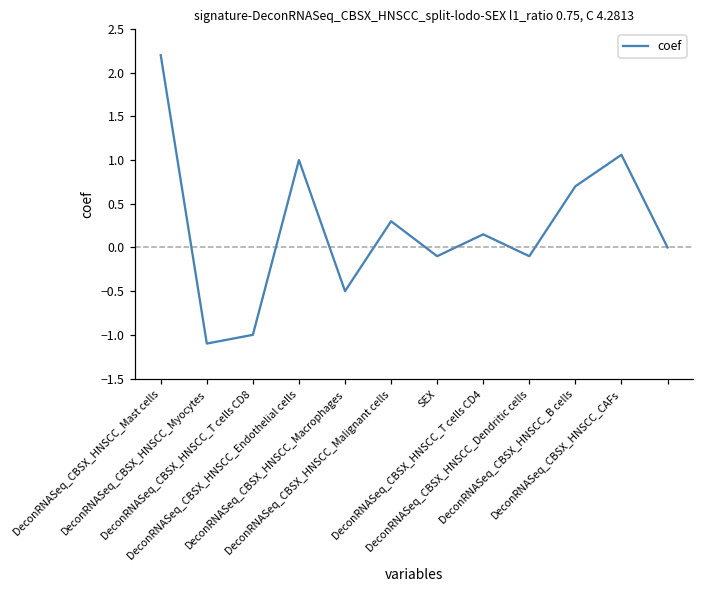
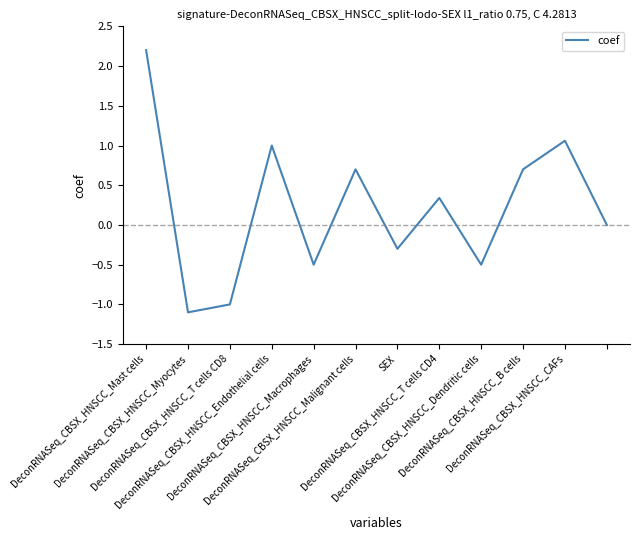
DeconRNASeq_CBSX_HNSCC_Malignant cells: 0.3 -> 0.7
SEX: -0.1 -> -0.3
DeconRNASeq_CBSX_HNSCC_T cells CD4: 0.2 -> 0.3
DeconRNASeq_CBSX_HNSCC_Dendritic cells: -0.1 -> -0.5
